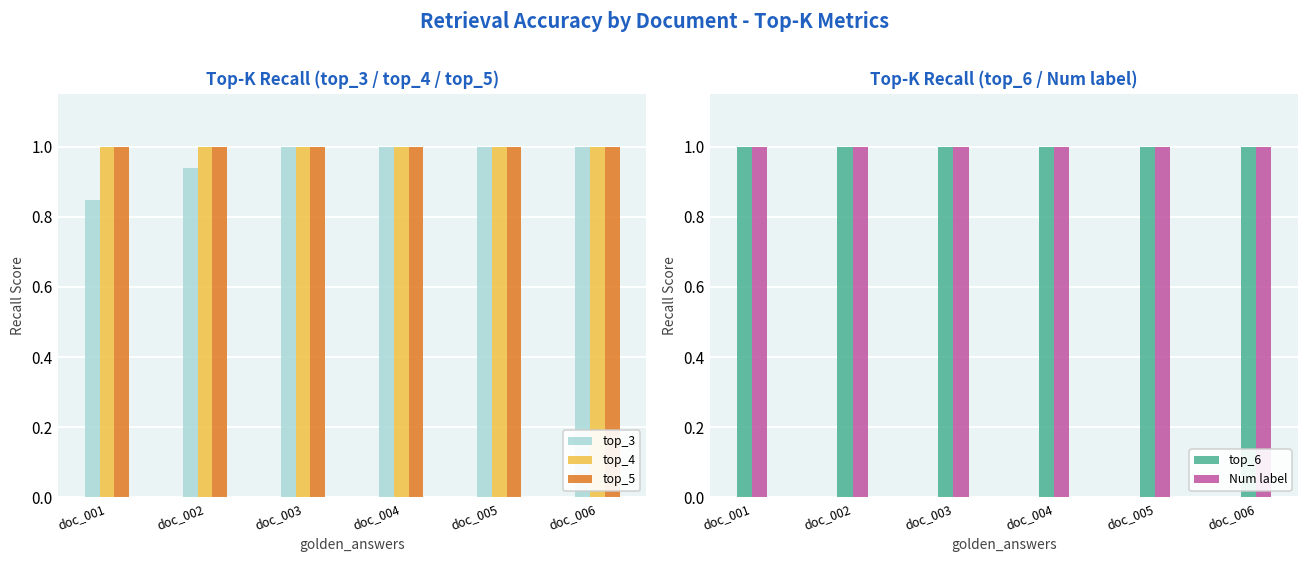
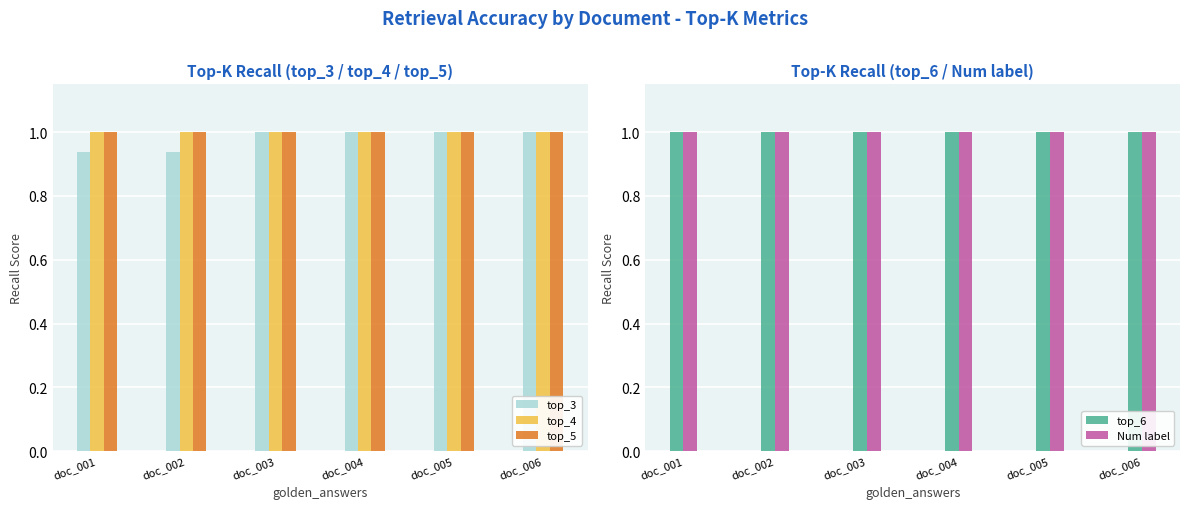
Top-K Recall (top_3 / top_4 / top_5), top_3, doc_001: 0.85 -> 0.94
